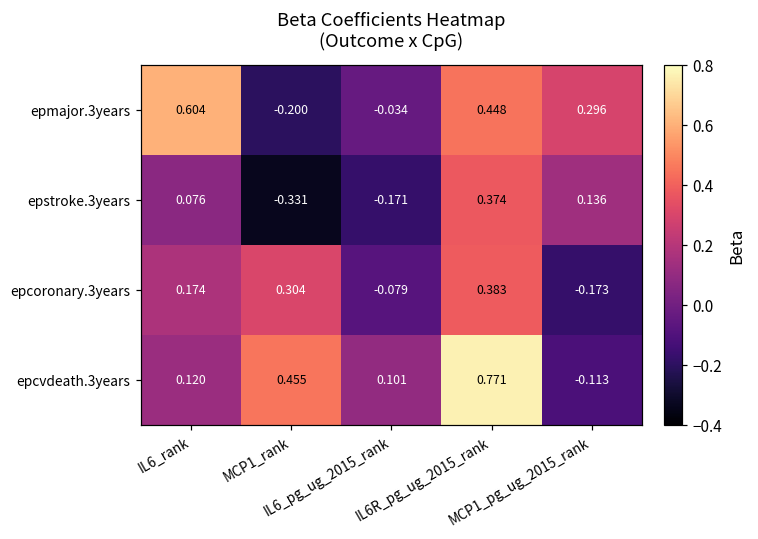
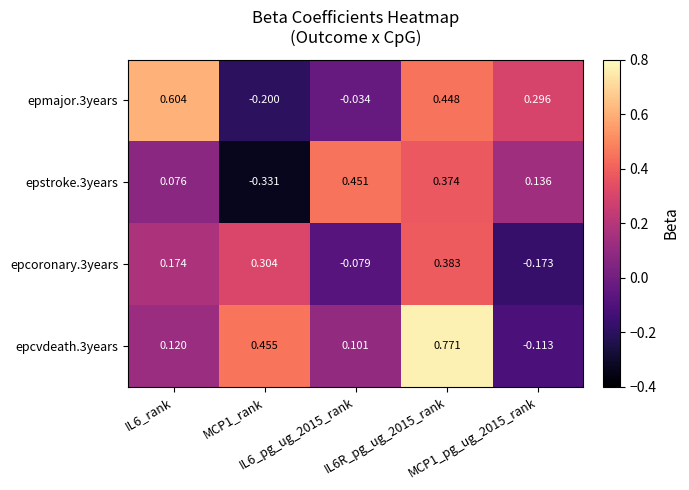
epstroke.3years, IL6_pg_ug_2015_rank: -0.171 -> 0.451
